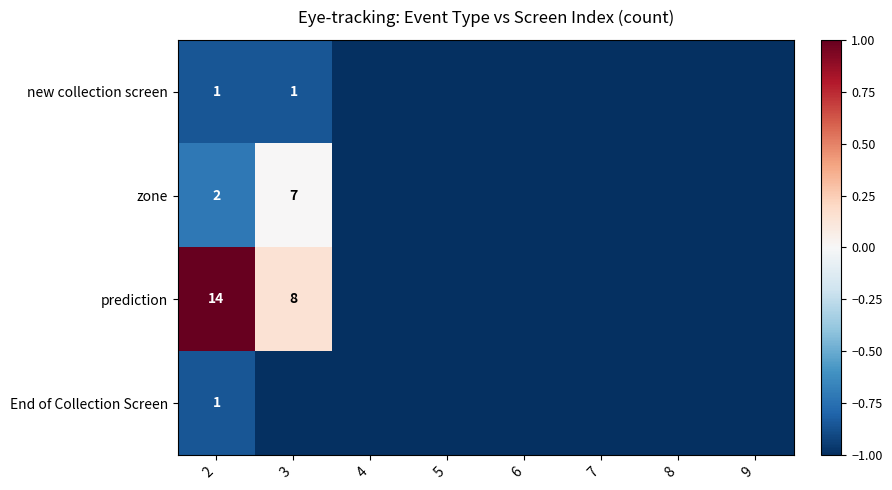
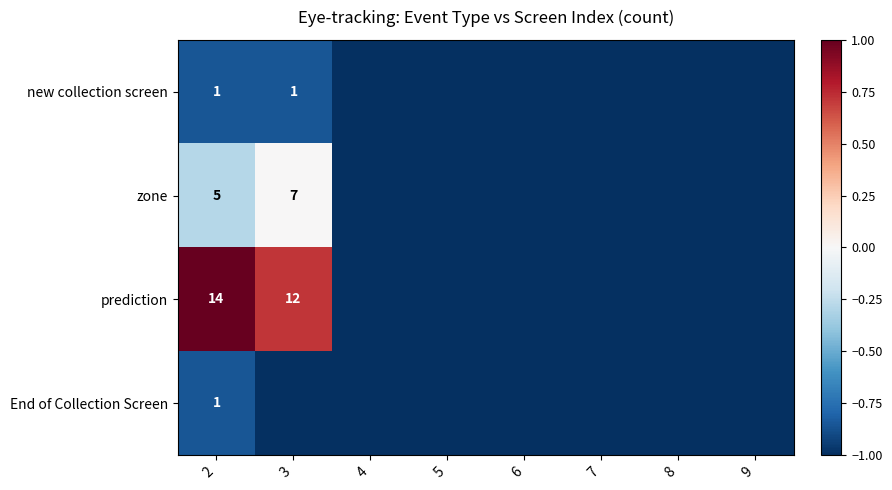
zone, 2: 2 -> 5
prediction, 3: 8 -> 12
